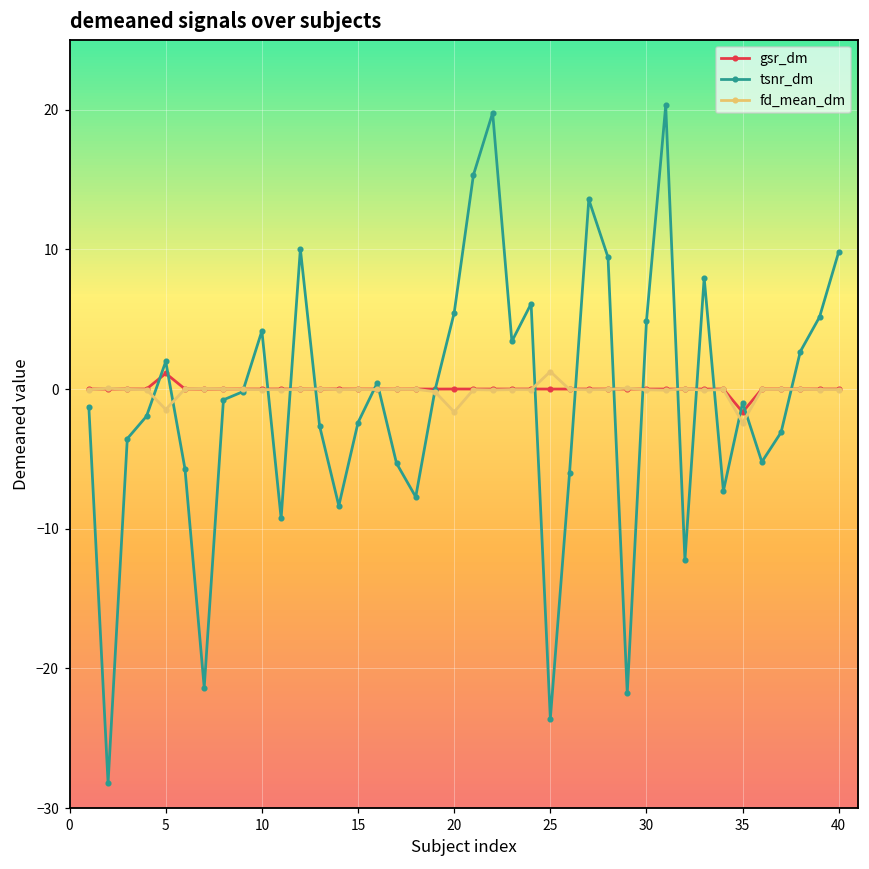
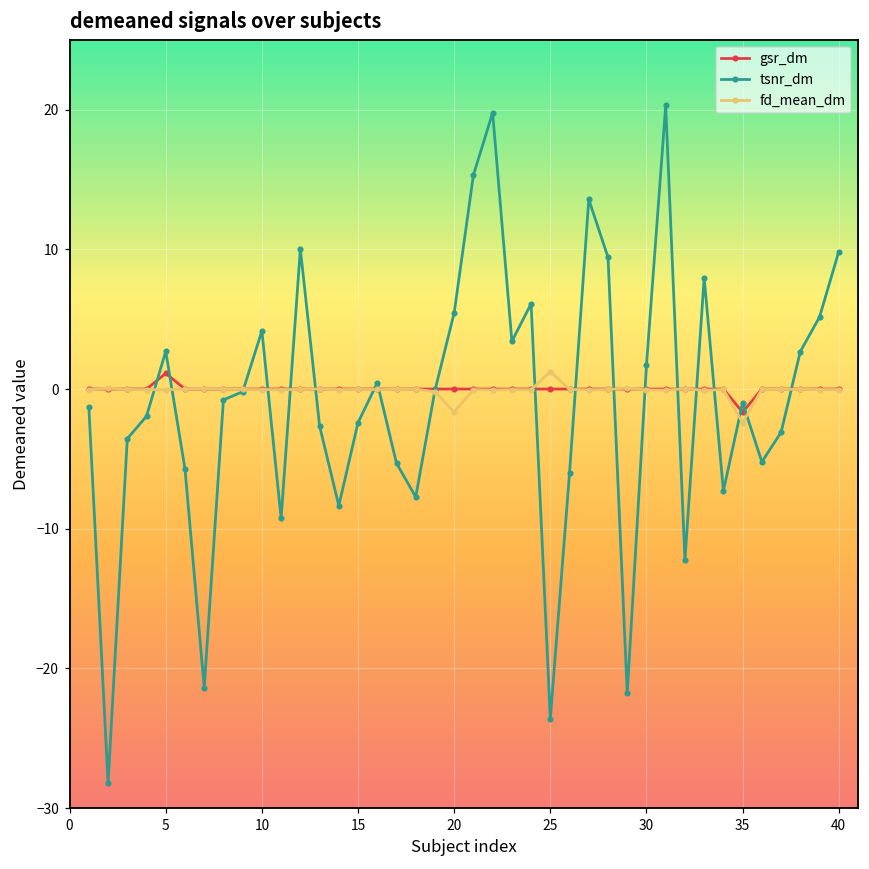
tsnr_dm, 5: 2.0 -> 2.7
fd_mean_dm, 5: -1.5 -> 0.0
tsnr_dm, 30: 4.9 -> 1.7
